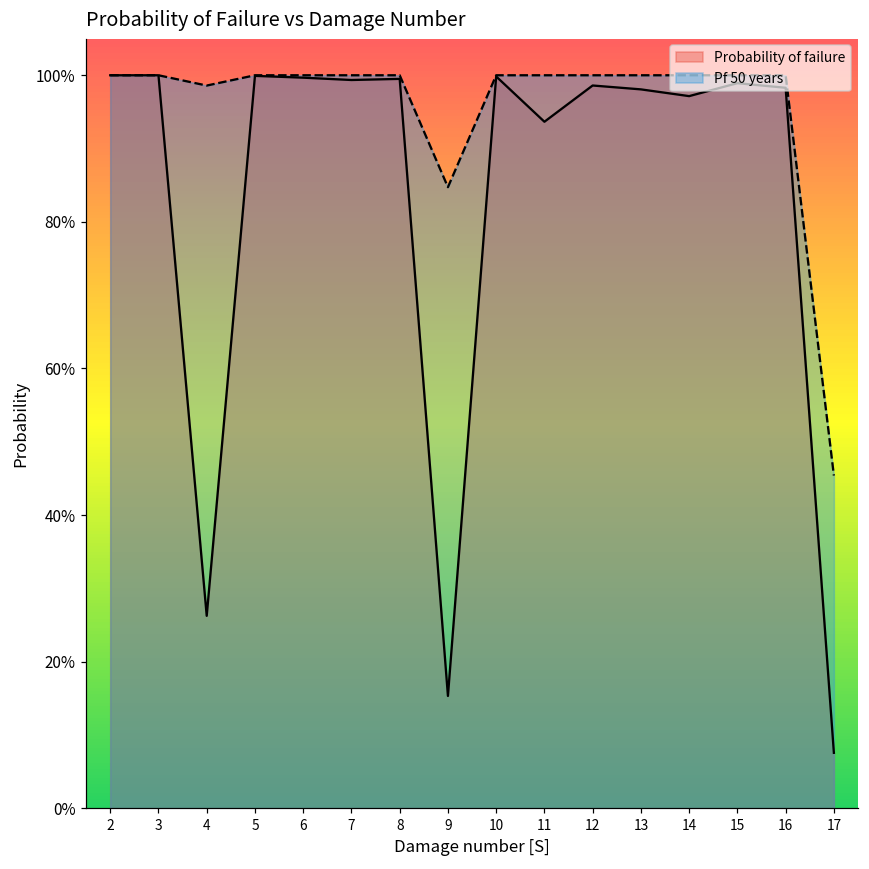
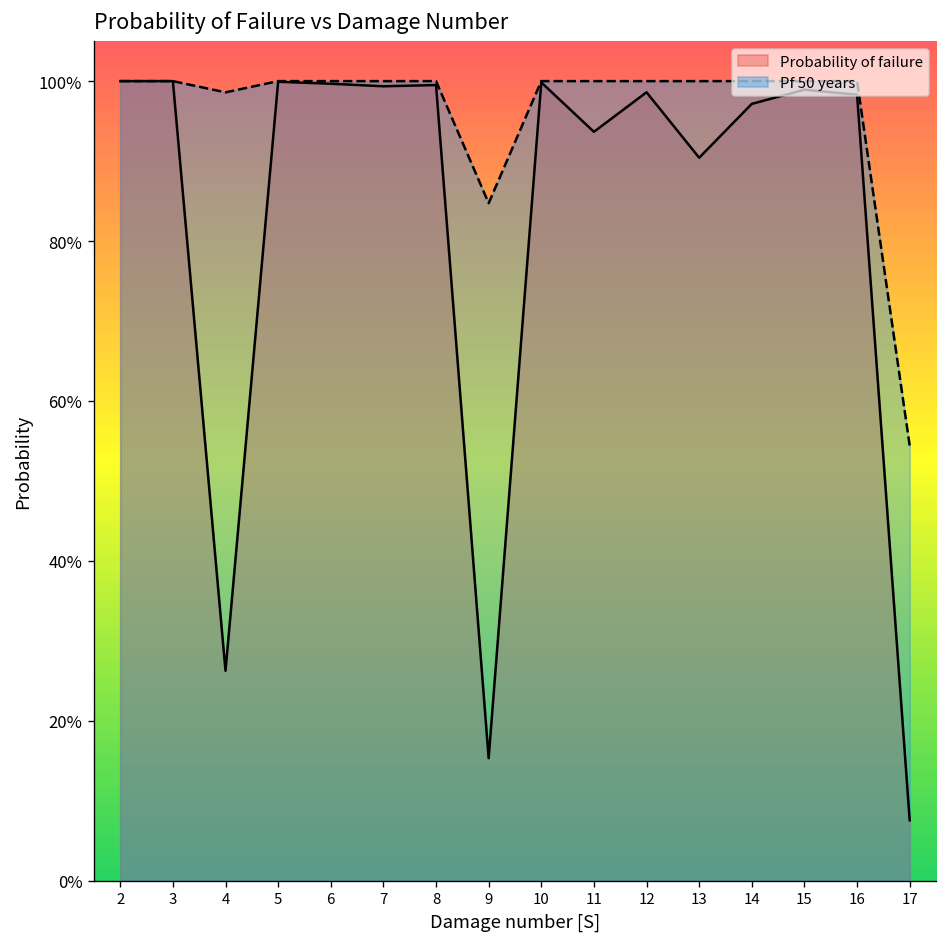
Probability of failure, 13: 98% -> 90%
Pf 50 years, 17: 45% -> 54%
